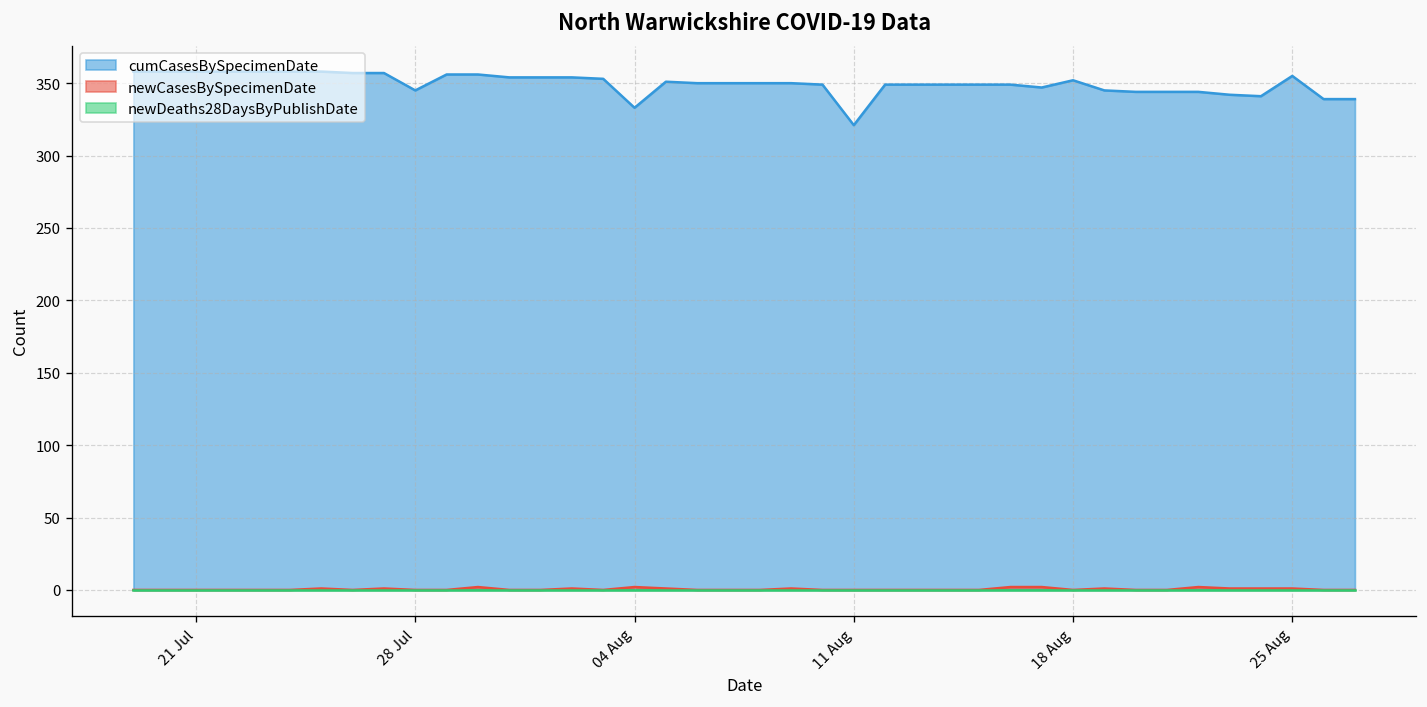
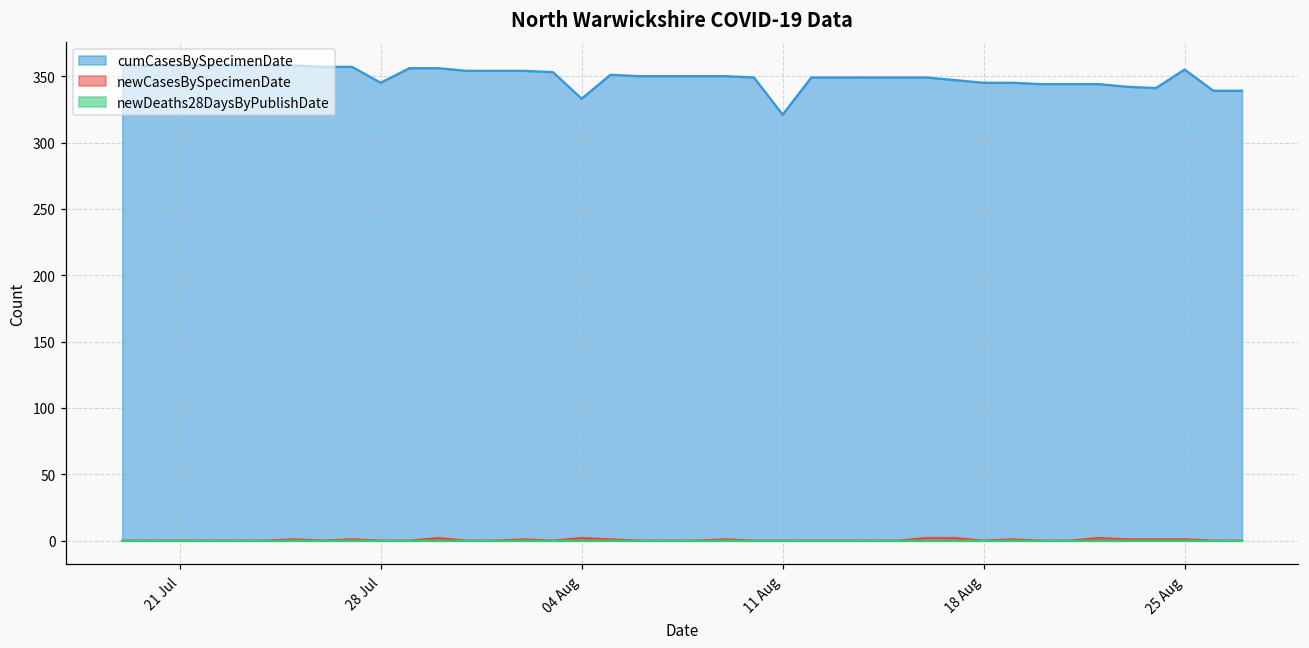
cumCasesBySpecimenDate, 18 Aug: 352 -> 345
